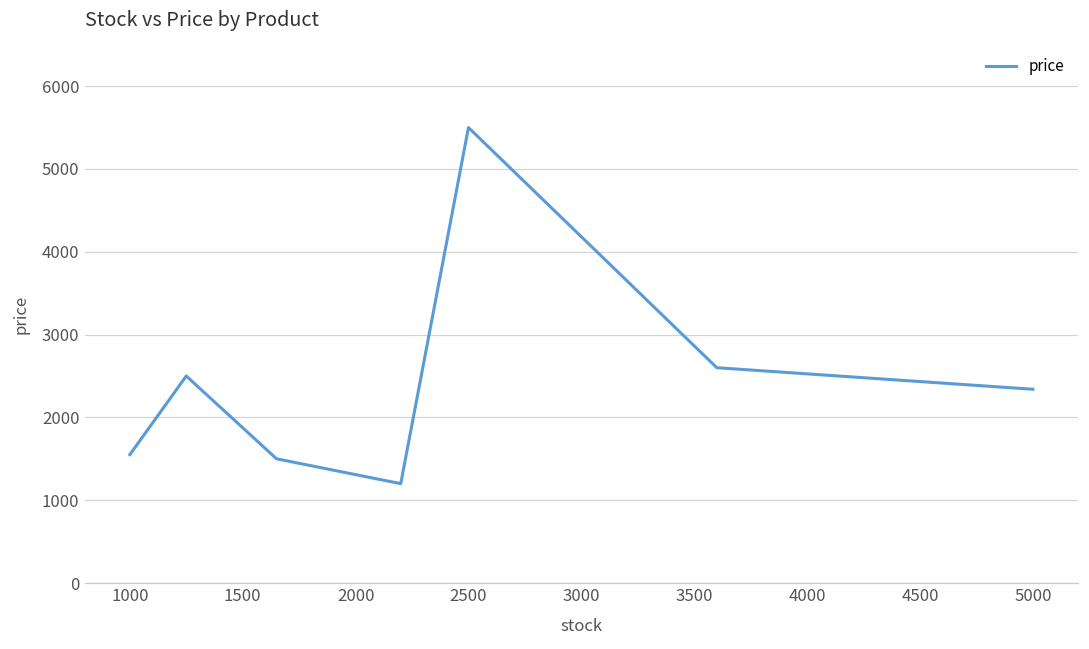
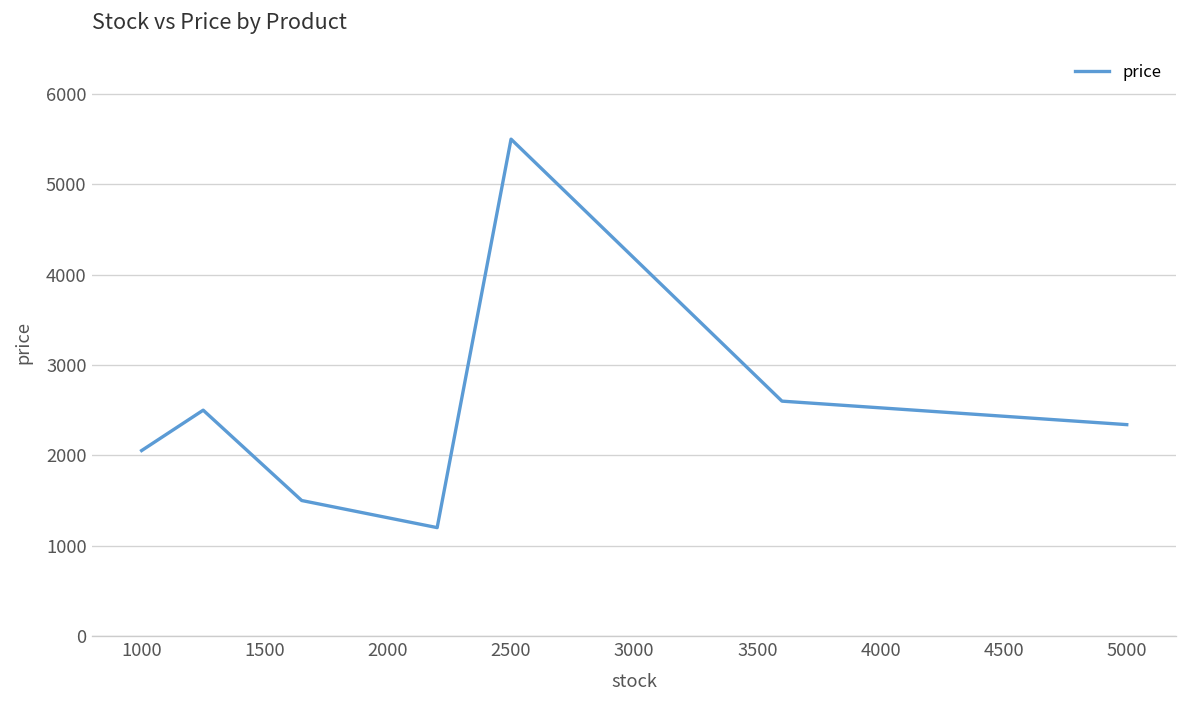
1000: 1600 -> 2100
